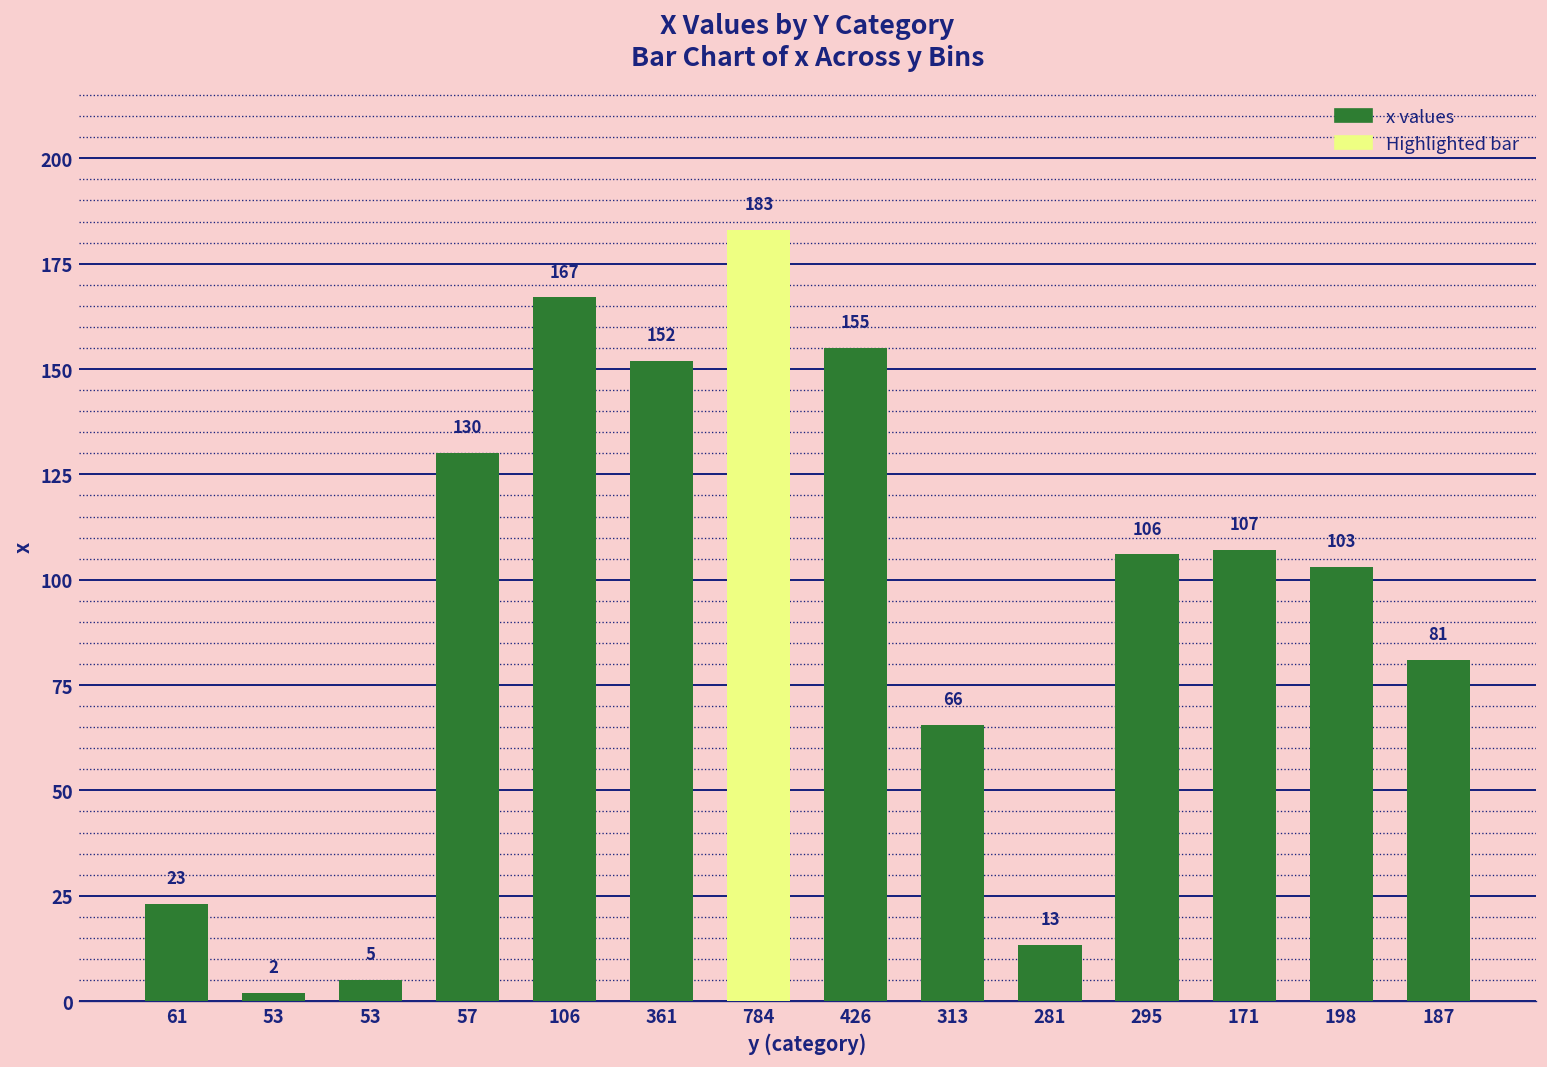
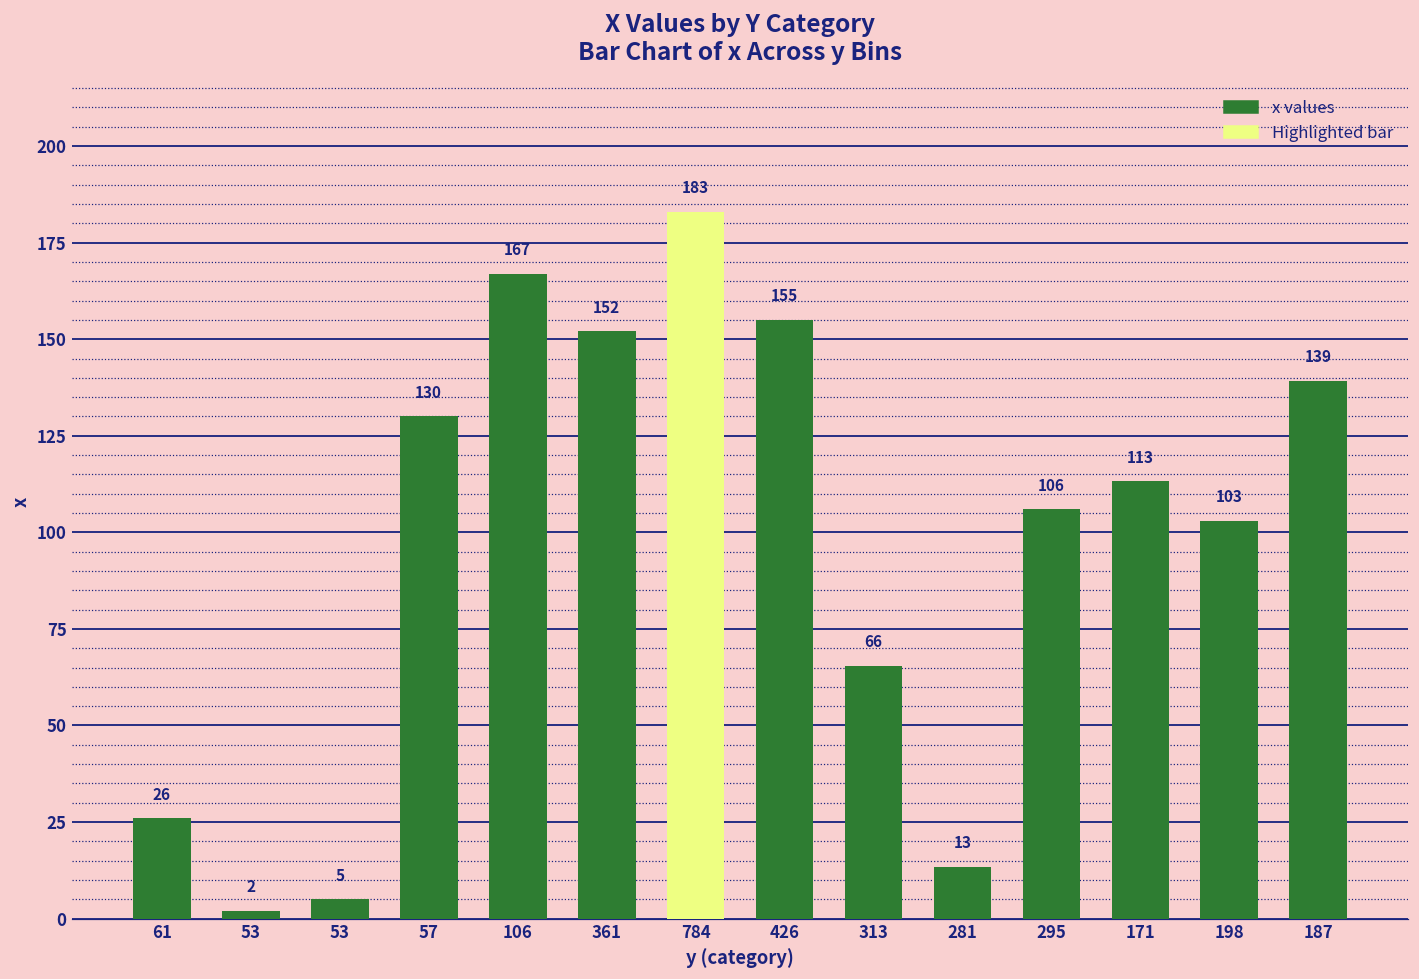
61: 23 -> 26
171: 107 -> 113
187: 81 -> 139
